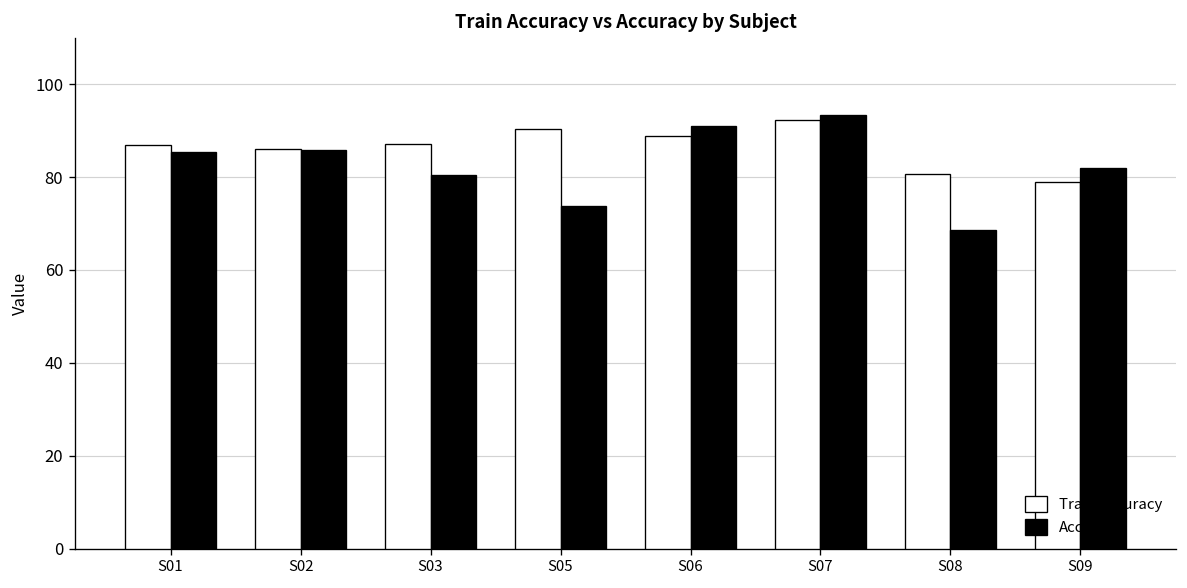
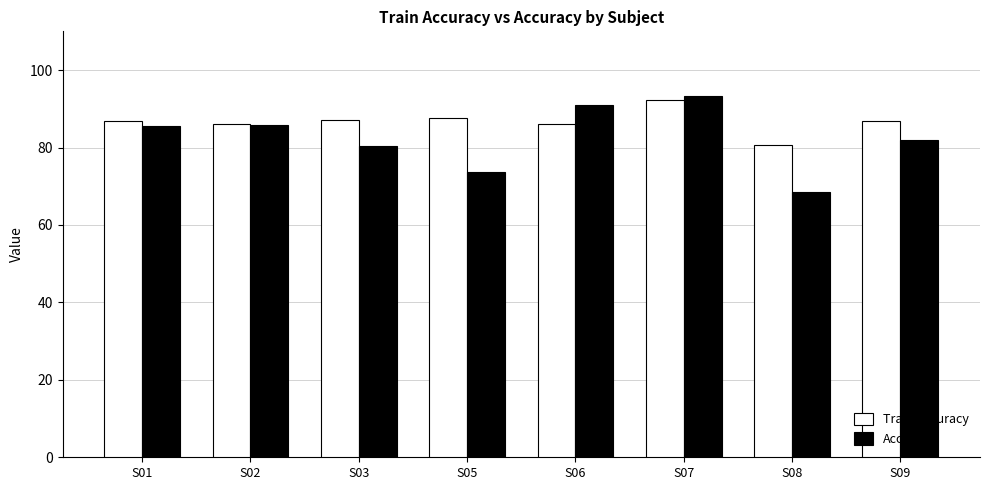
Train Accuracy, S05: 90 -> 88
Train Accuracy, S06: 89 -> 86
Train Accuracy, S09: 79 -> 87
